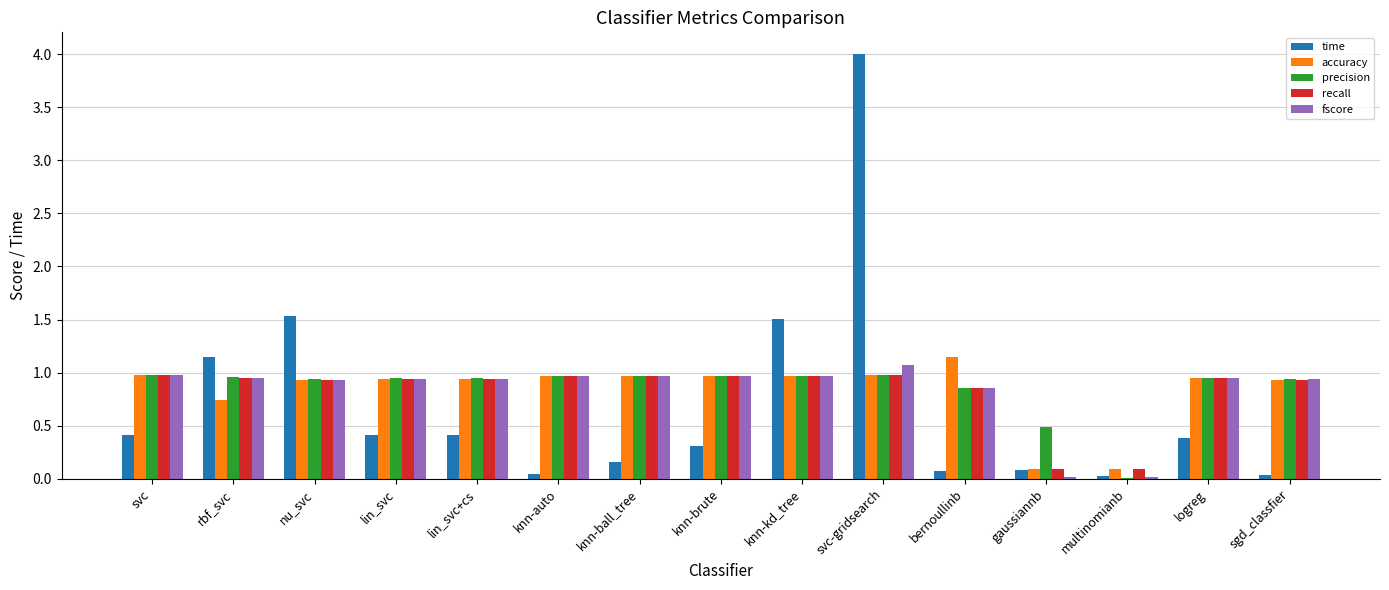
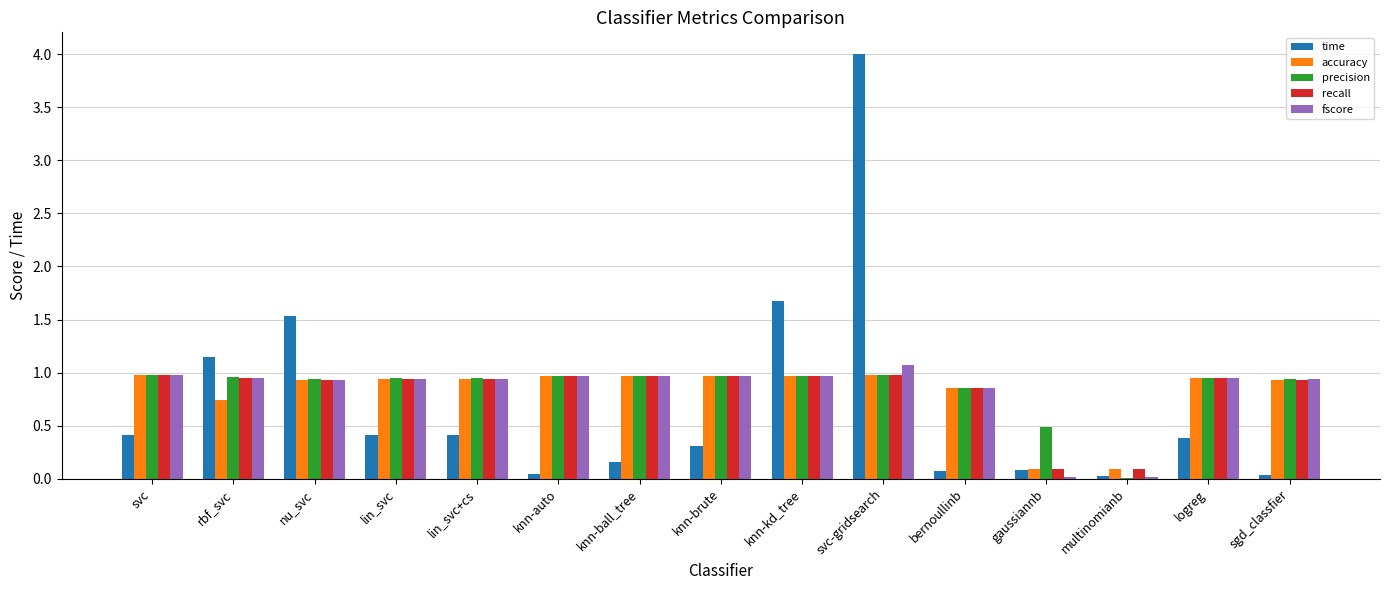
time, knn-kd_tree: 1.50 -> 1.67
accuracy, bernoullinb: 1.15 -> 0.85
